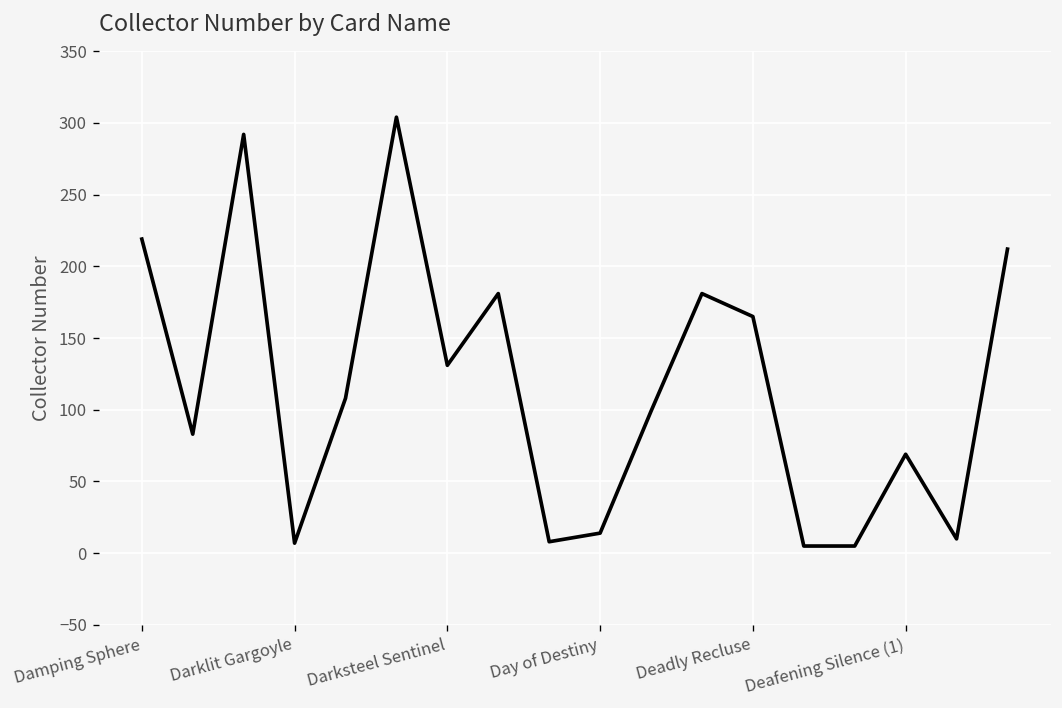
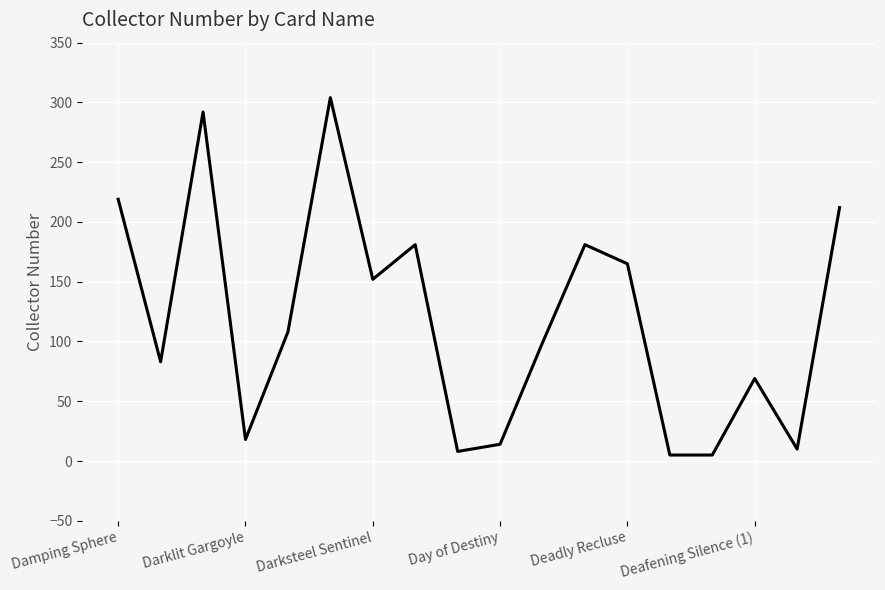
Darklit Gargoyle: 7 -> 18
Darksteel Sentinel: 131 -> 152
